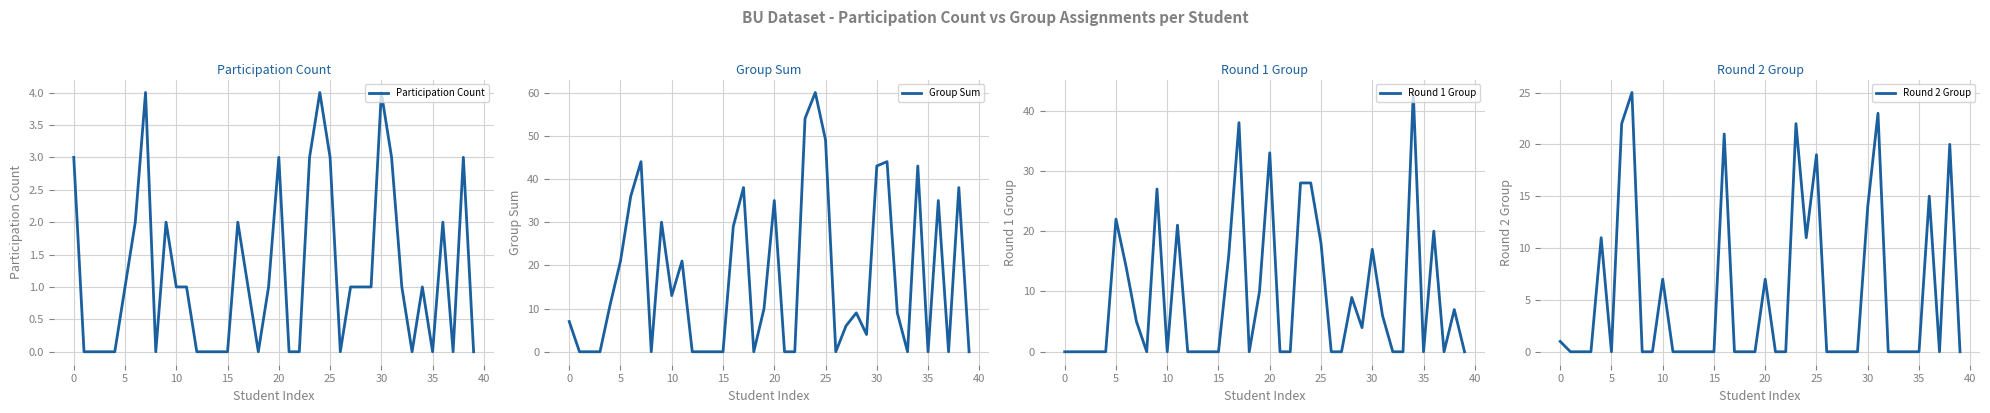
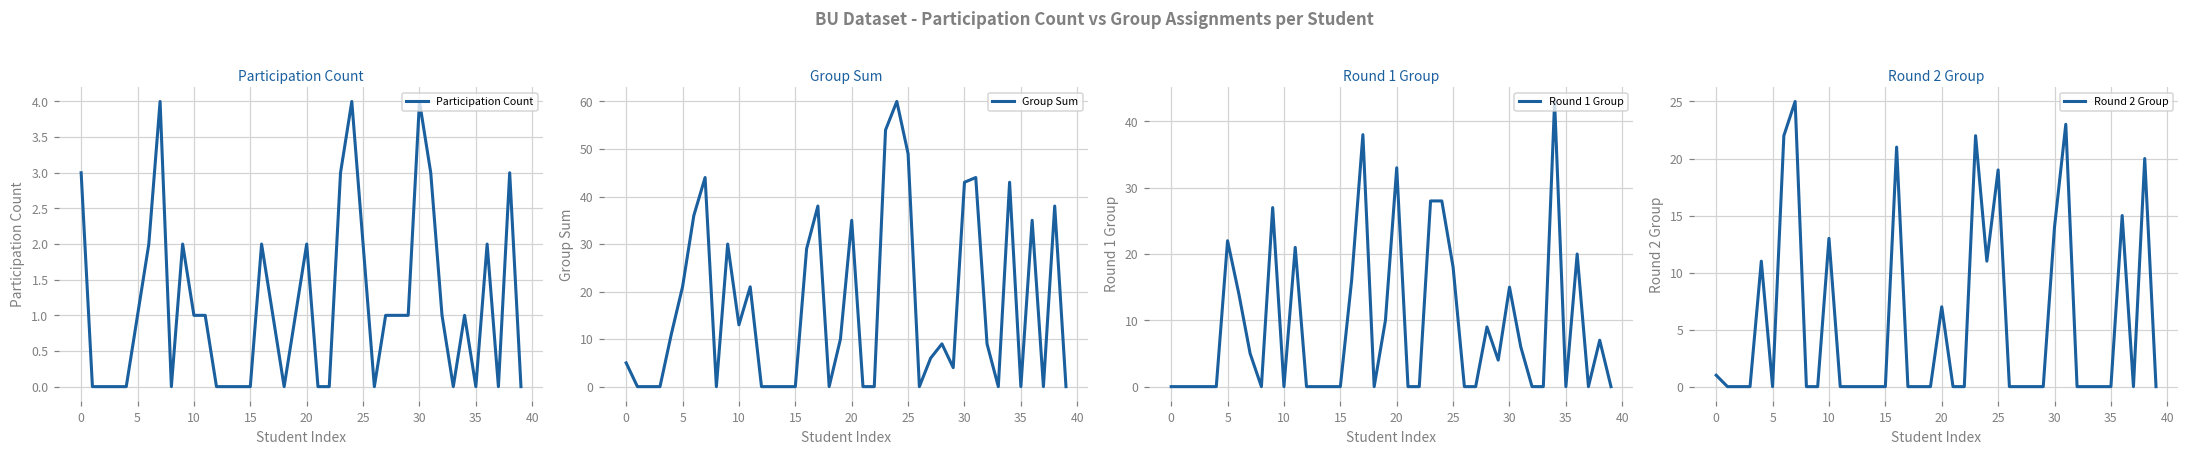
Participation Count, 20: 3 -> 2
Participation Count, 25: 3 -> 2
Group Sum, 0: 7 -> 5
Round 1 Group, 30: 17 -> 15
Round 2 Group, 10: 7 -> 13
